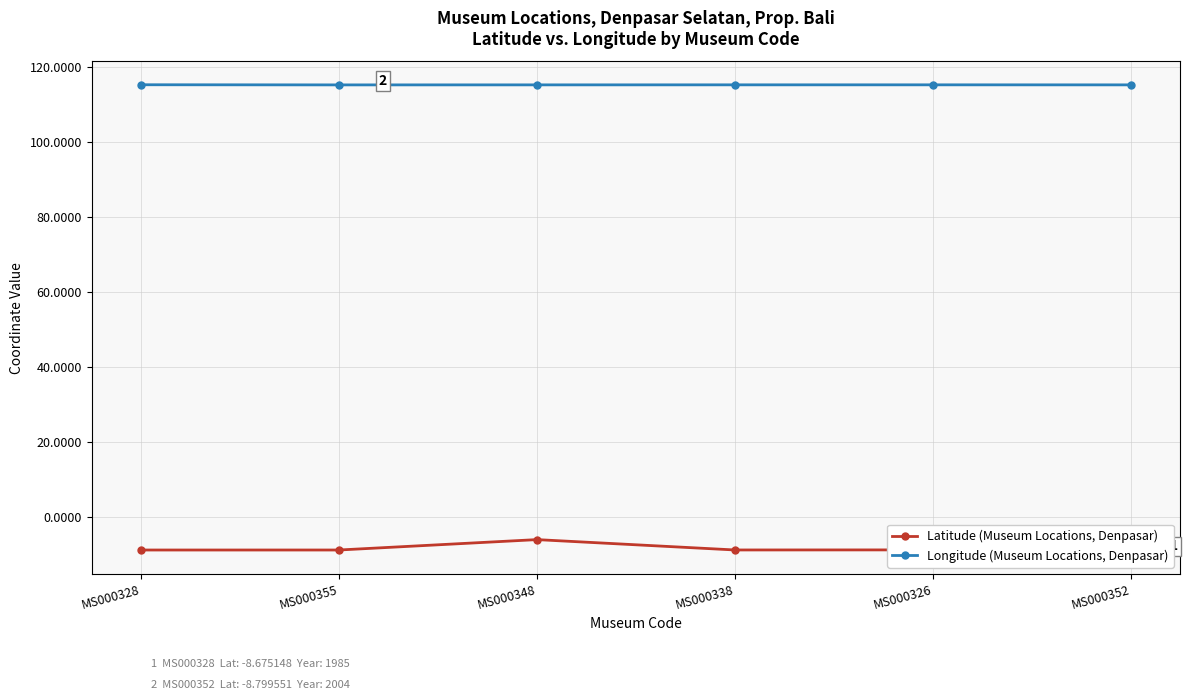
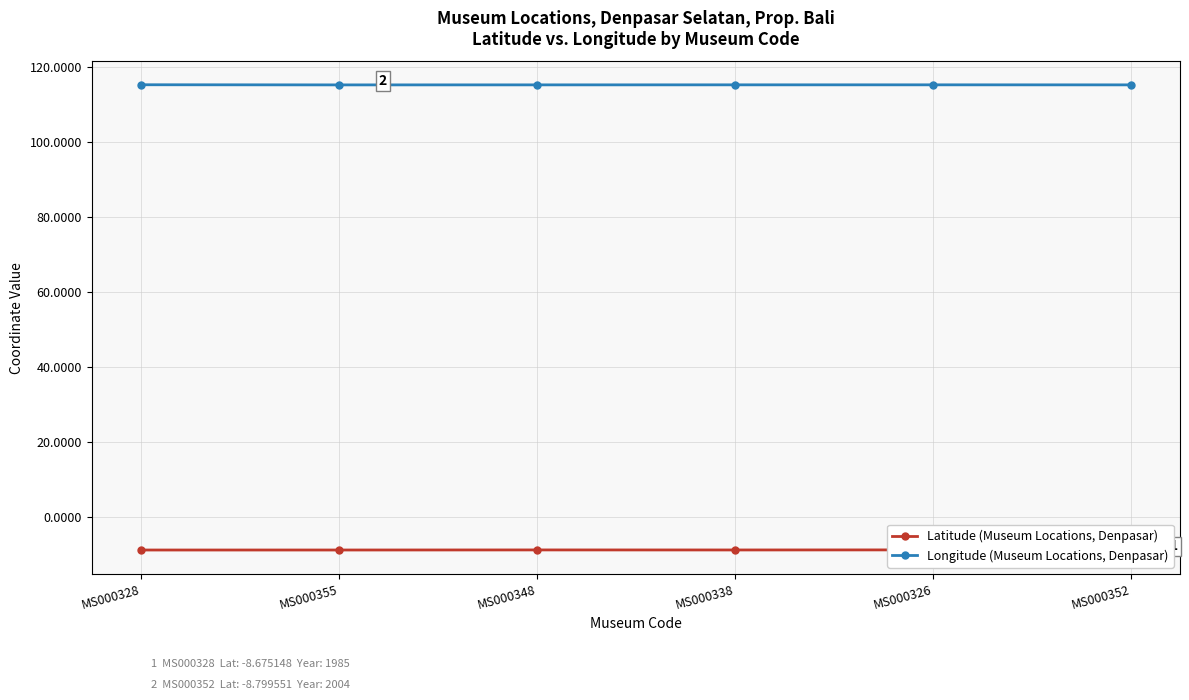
Latitude (Museum Locations, Denpasar), MS000348: -6 -> -9
